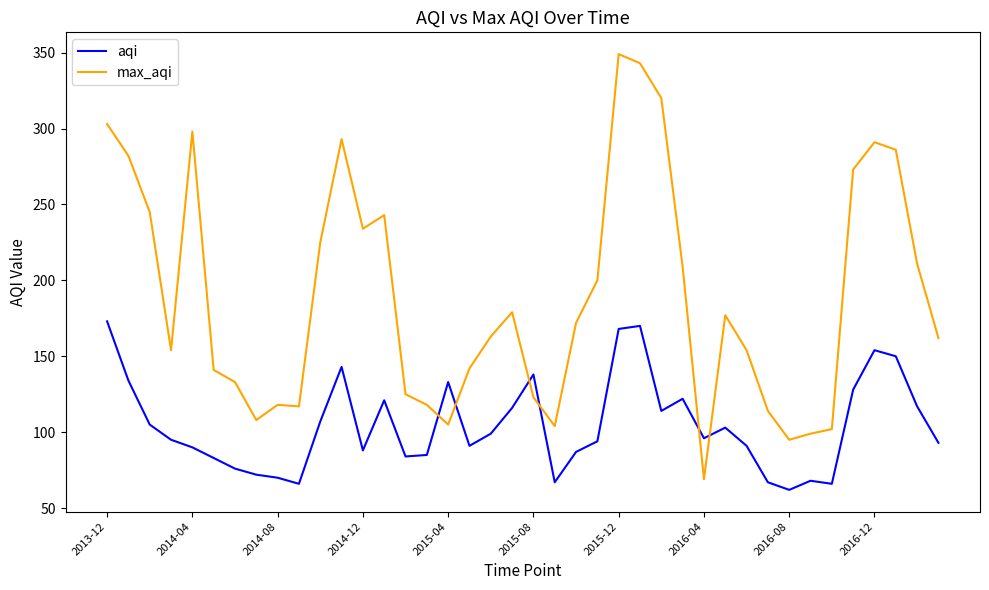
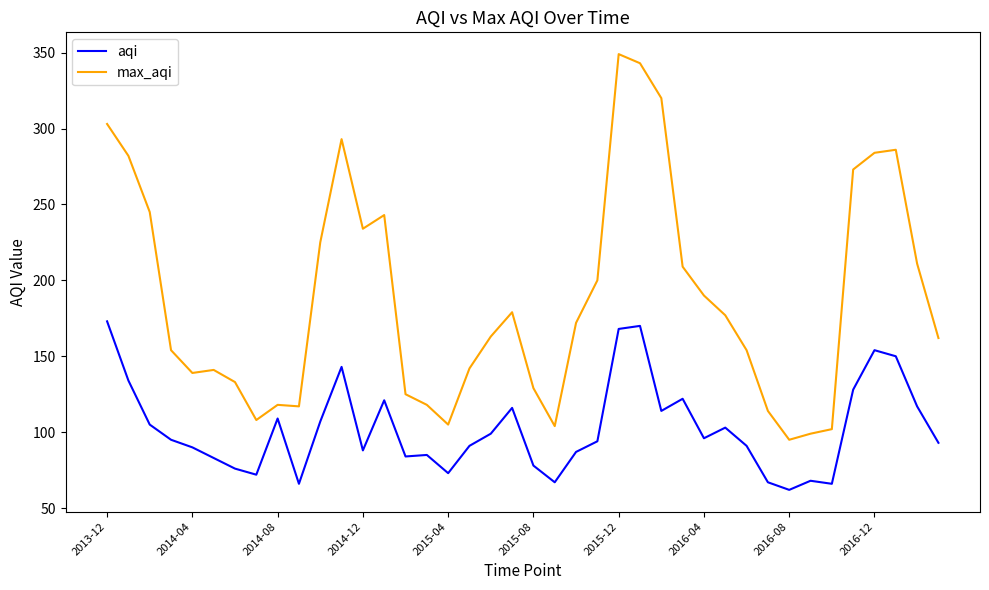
max_aqi, 2014-04: 298 -> 139
aqi, 2014-08: 70 -> 109
aqi, 2015-04: 133 -> 73
aqi, 2015-08: 138 -> 78
max_aqi, 2015-08: 123 -> 129
max_aqi, 2016-04: 69 -> 190
max_aqi, 2016-12: 291 -> 284
